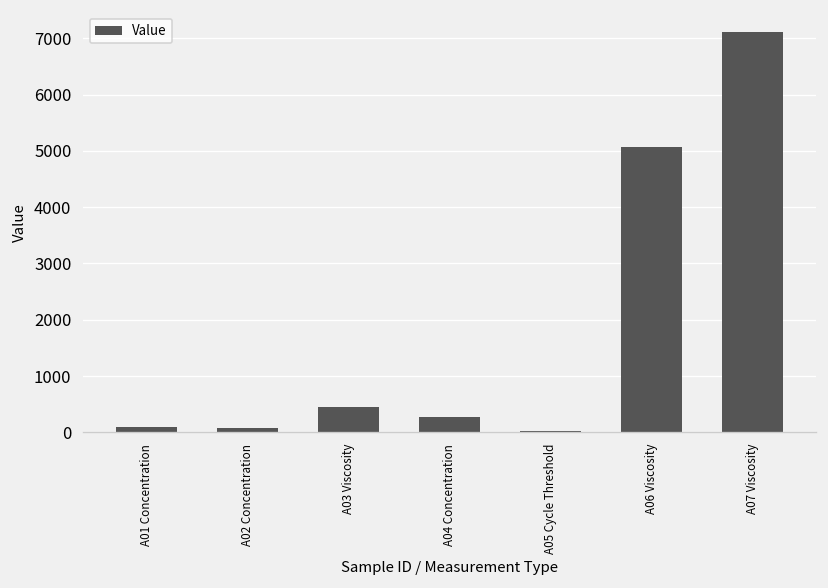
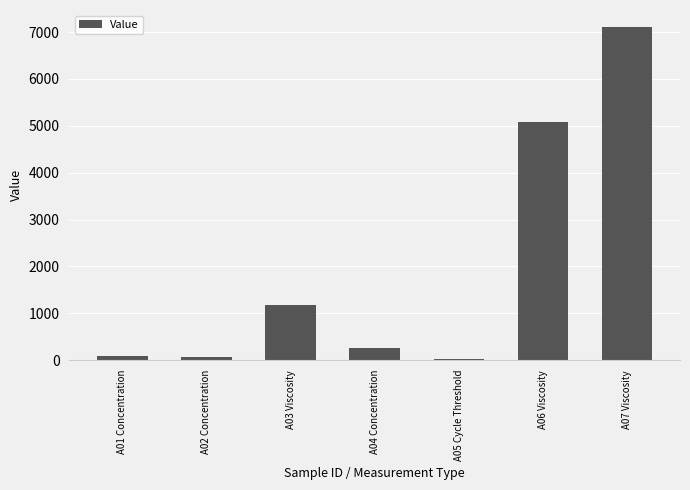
A03 Viscosity: 500 -> 1200
